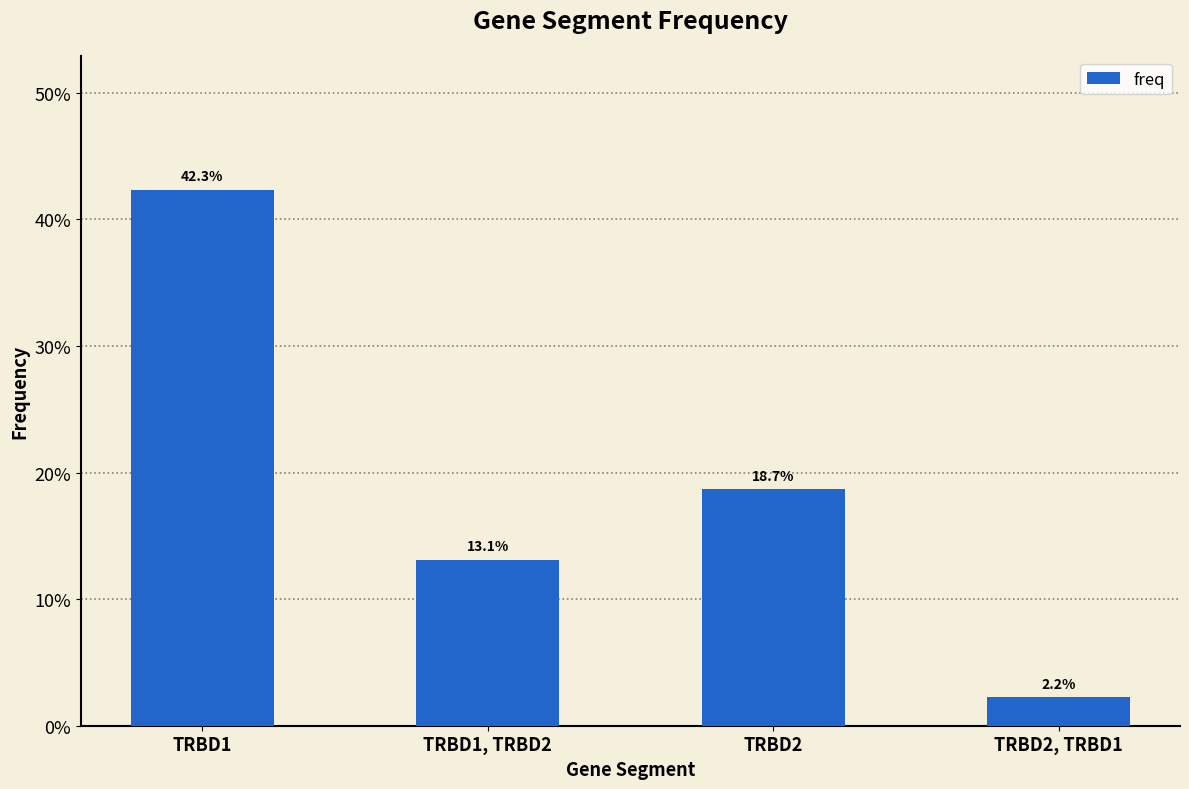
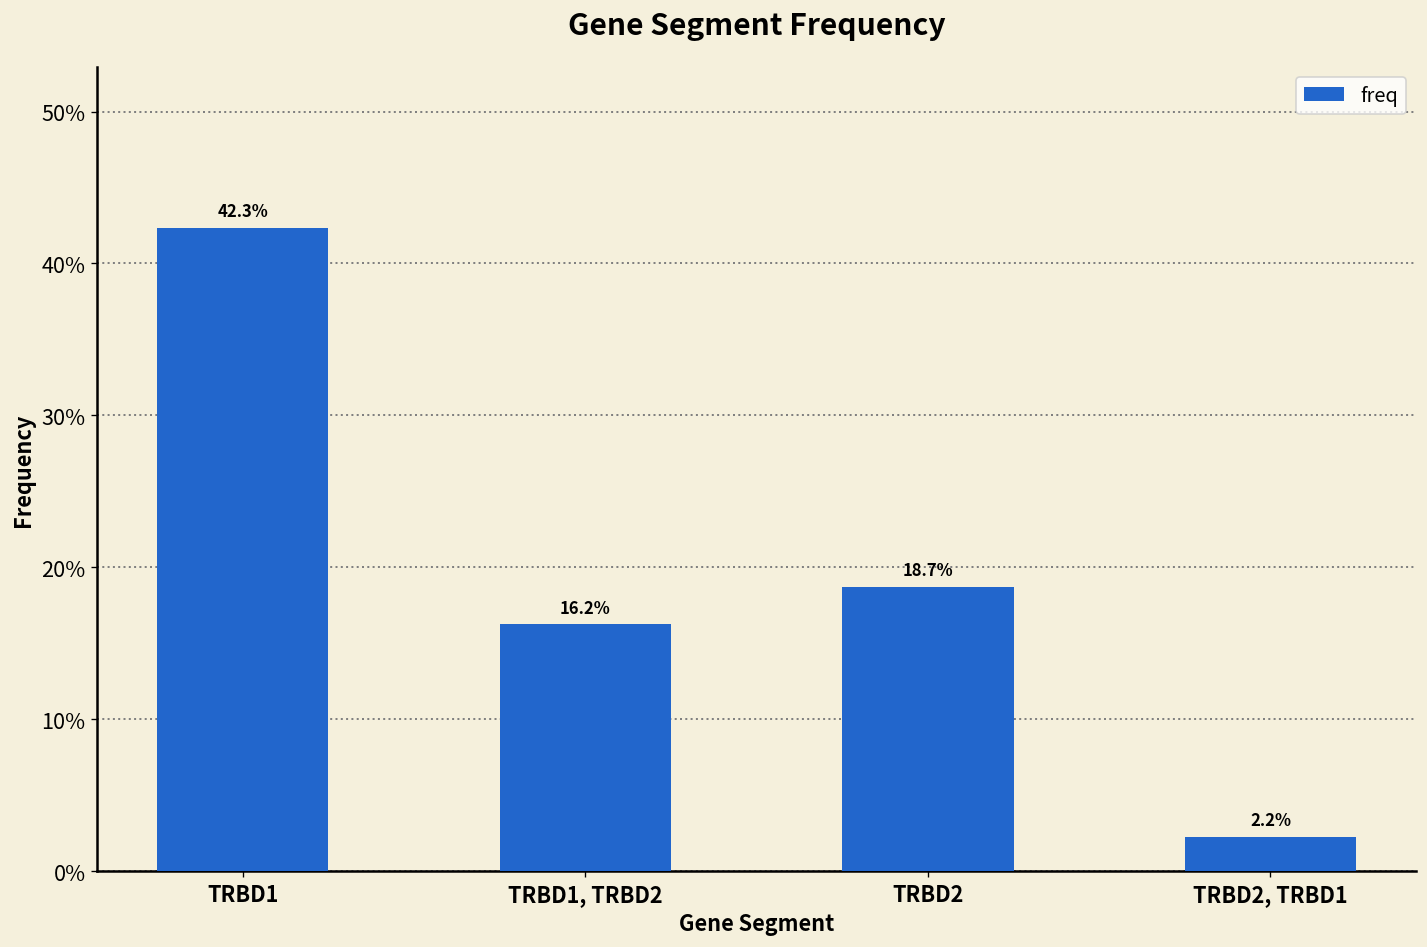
TRBD1, TRBD2: 13.1% -> 16.2%
